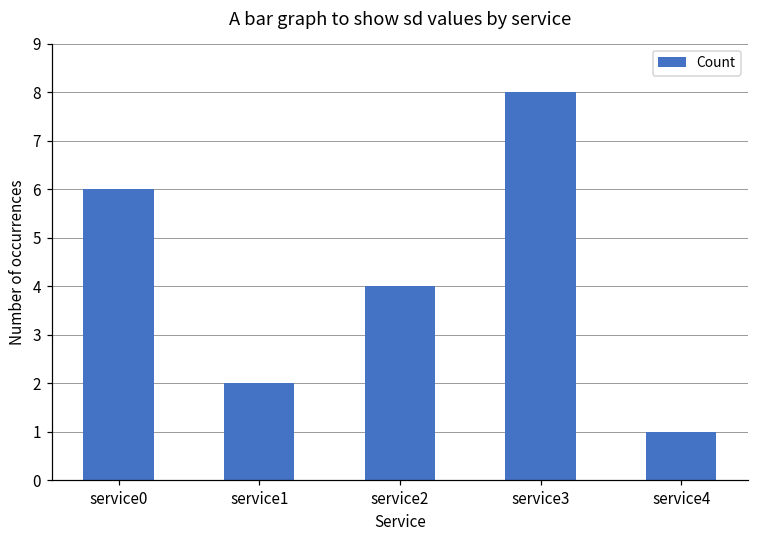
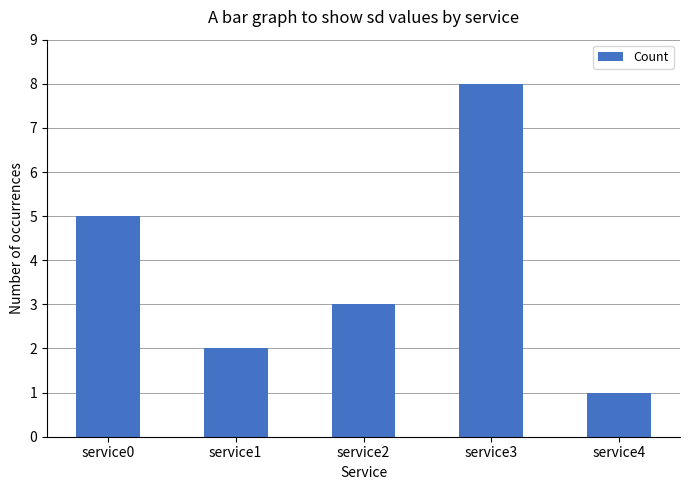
service0: 6 -> 5
service2: 4 -> 3
